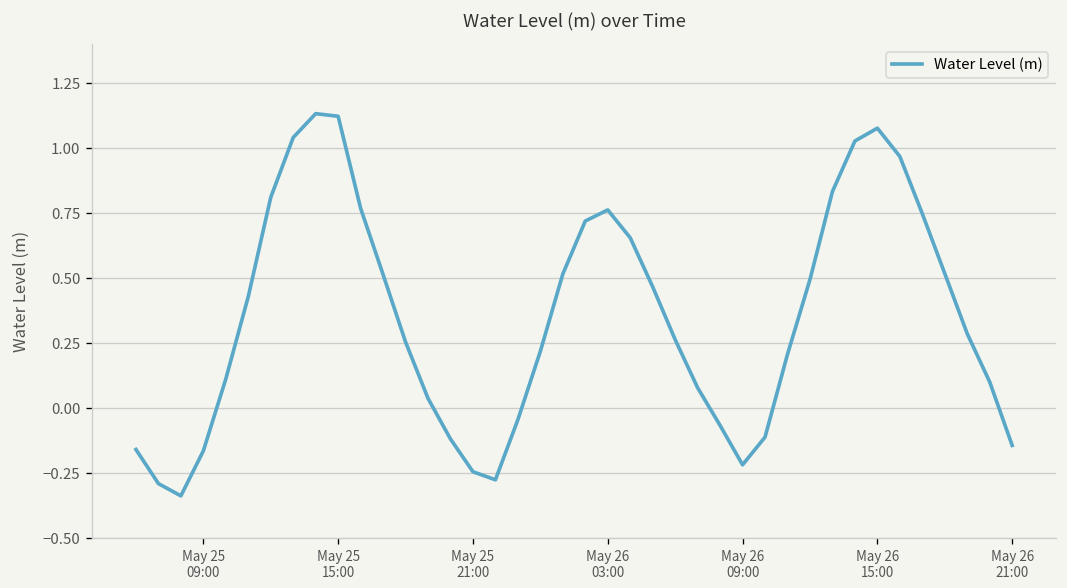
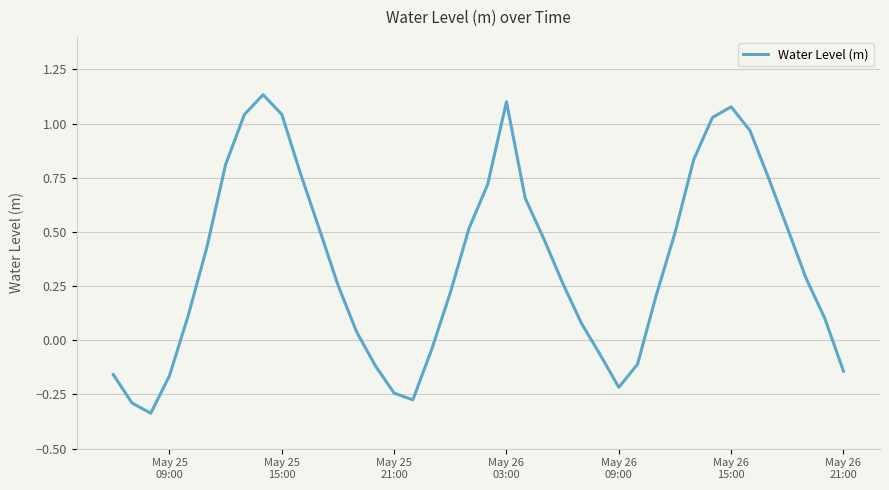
May 25 15:00: 1.12 -> 1.04
May 26 03:00: 0.76 -> 1.10
